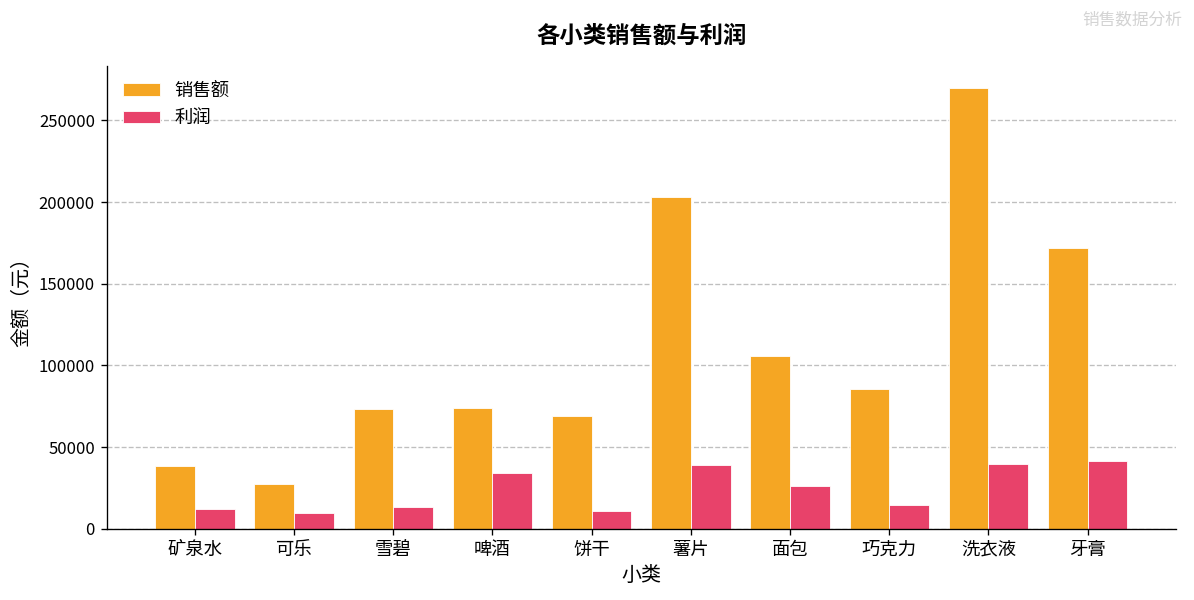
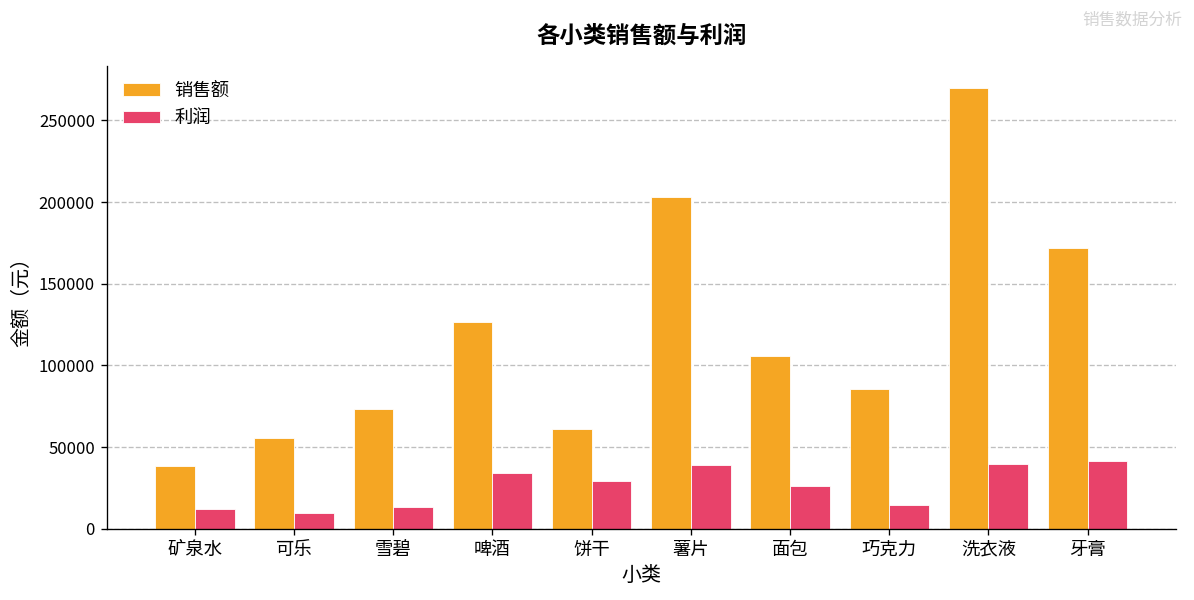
销售额, 可乐: 28000 -> 55000
销售额, 啤酒: 74000 -> 127000
销售额, 饼干: 69000 -> 61000
利润, 饼干: 11000 -> 29000
